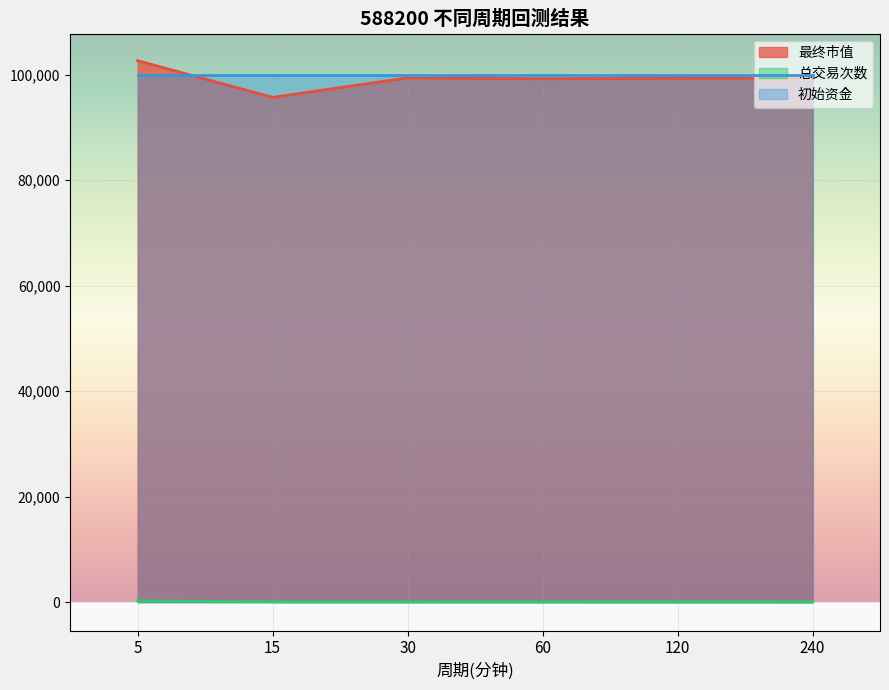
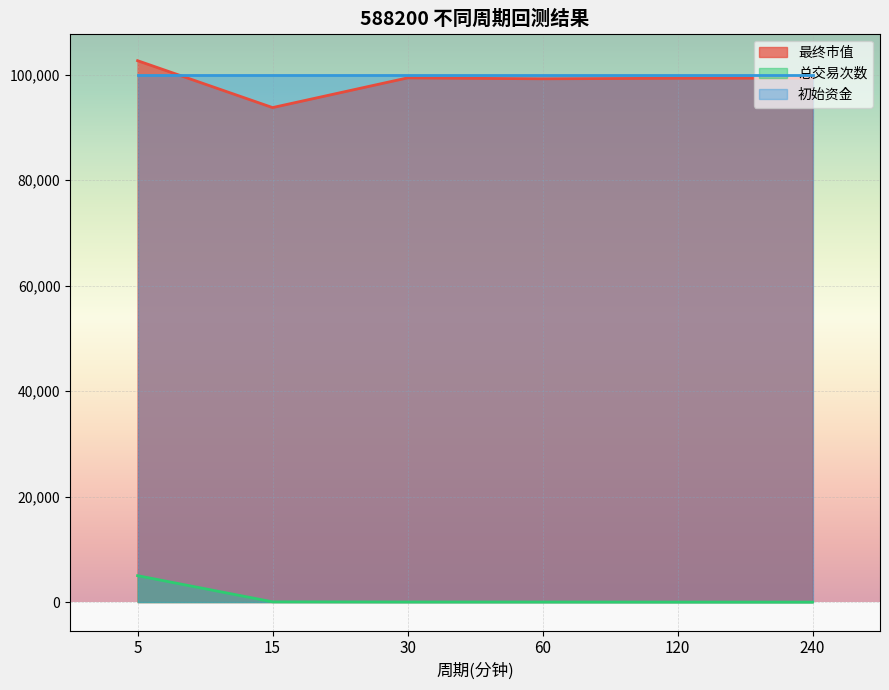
总交易次数, 5: 0 -> 5,000
最终市值, 15: 96,000 -> 94,000
